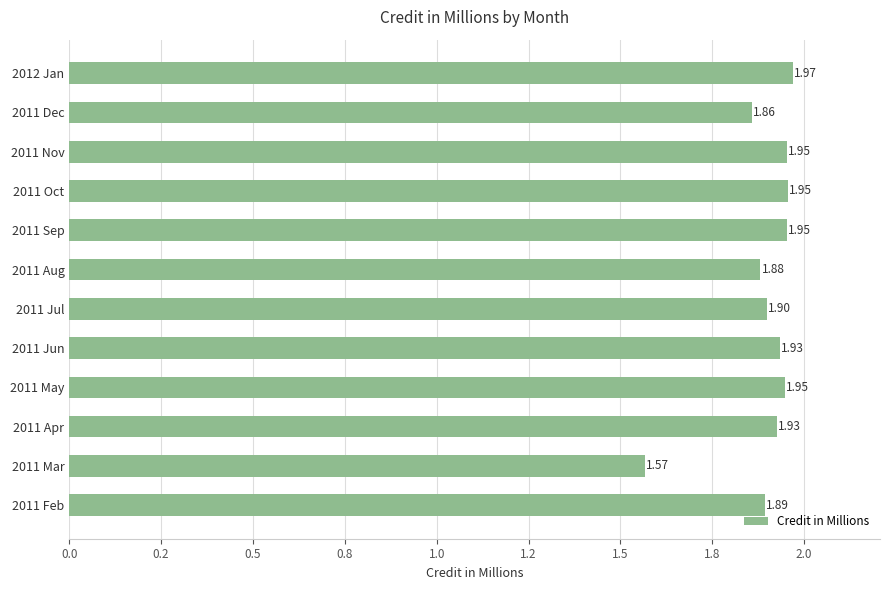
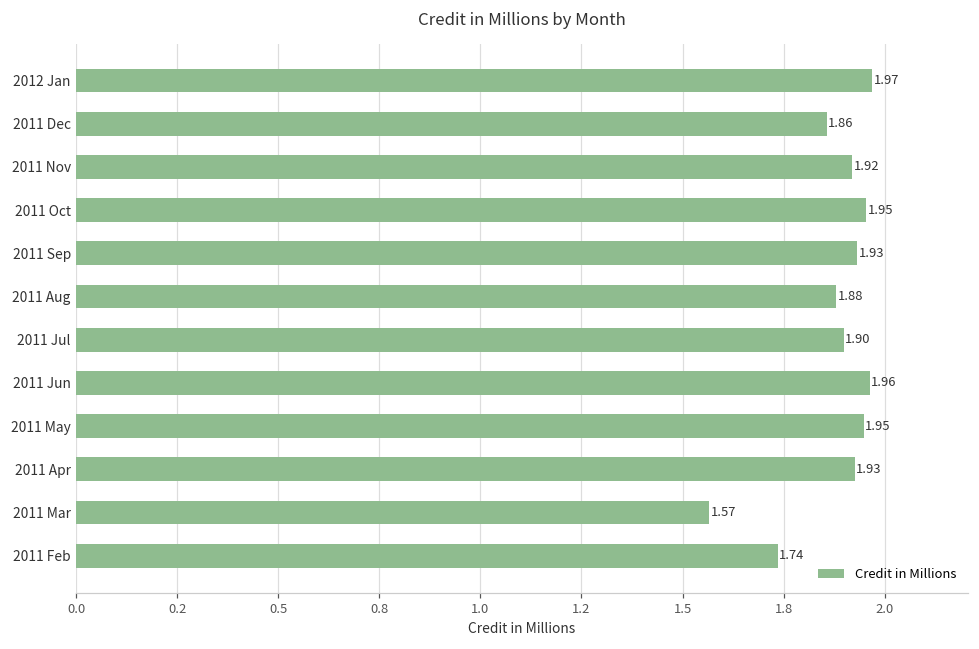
2011 Nov: 1.95 -> 1.92
2011 Sep: 1.95 -> 1.93
2011 Jun: 1.93 -> 1.96
2011 Feb: 1.89 -> 1.74
